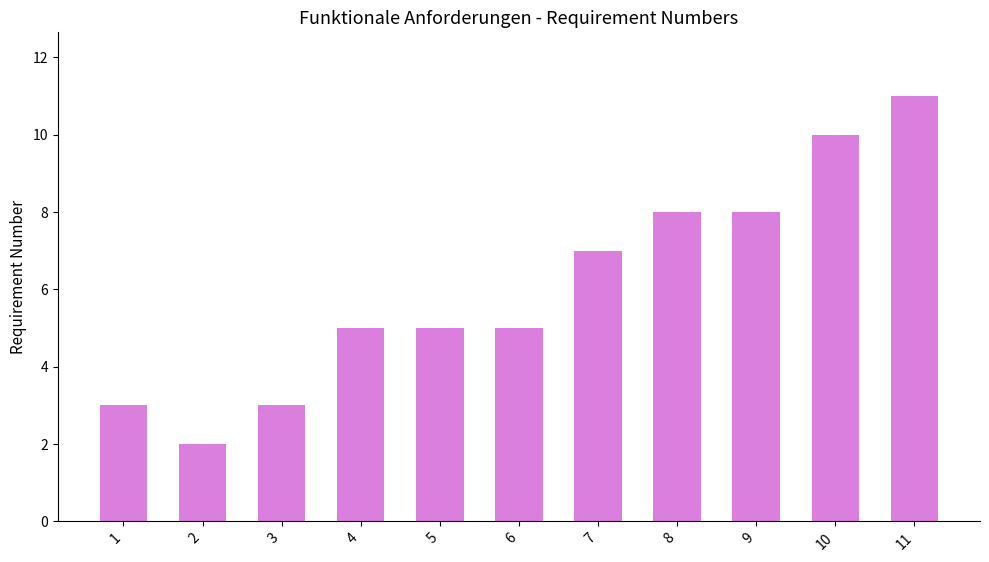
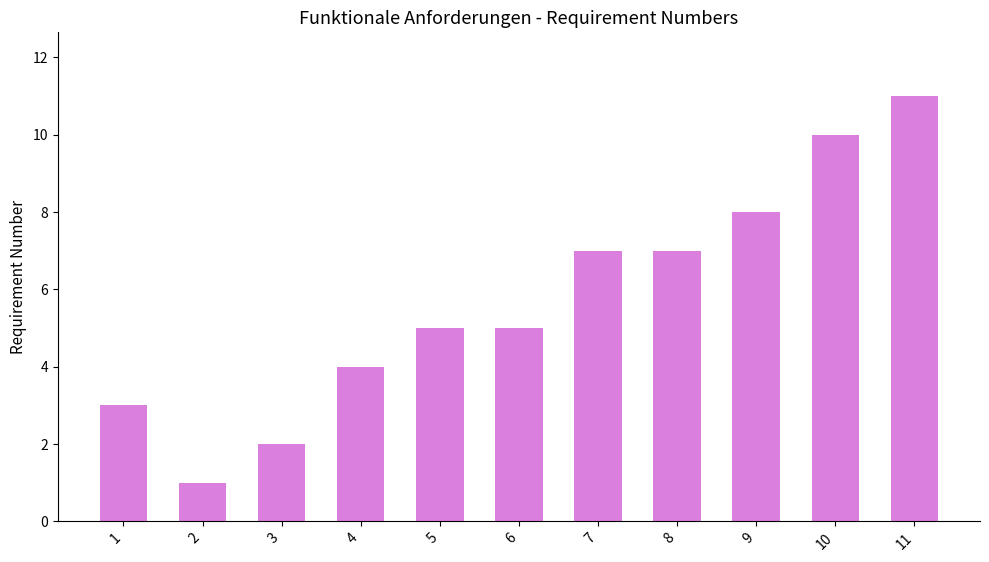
2: 2 -> 1
3: 3 -> 2
4: 5 -> 4
8: 8 -> 7
